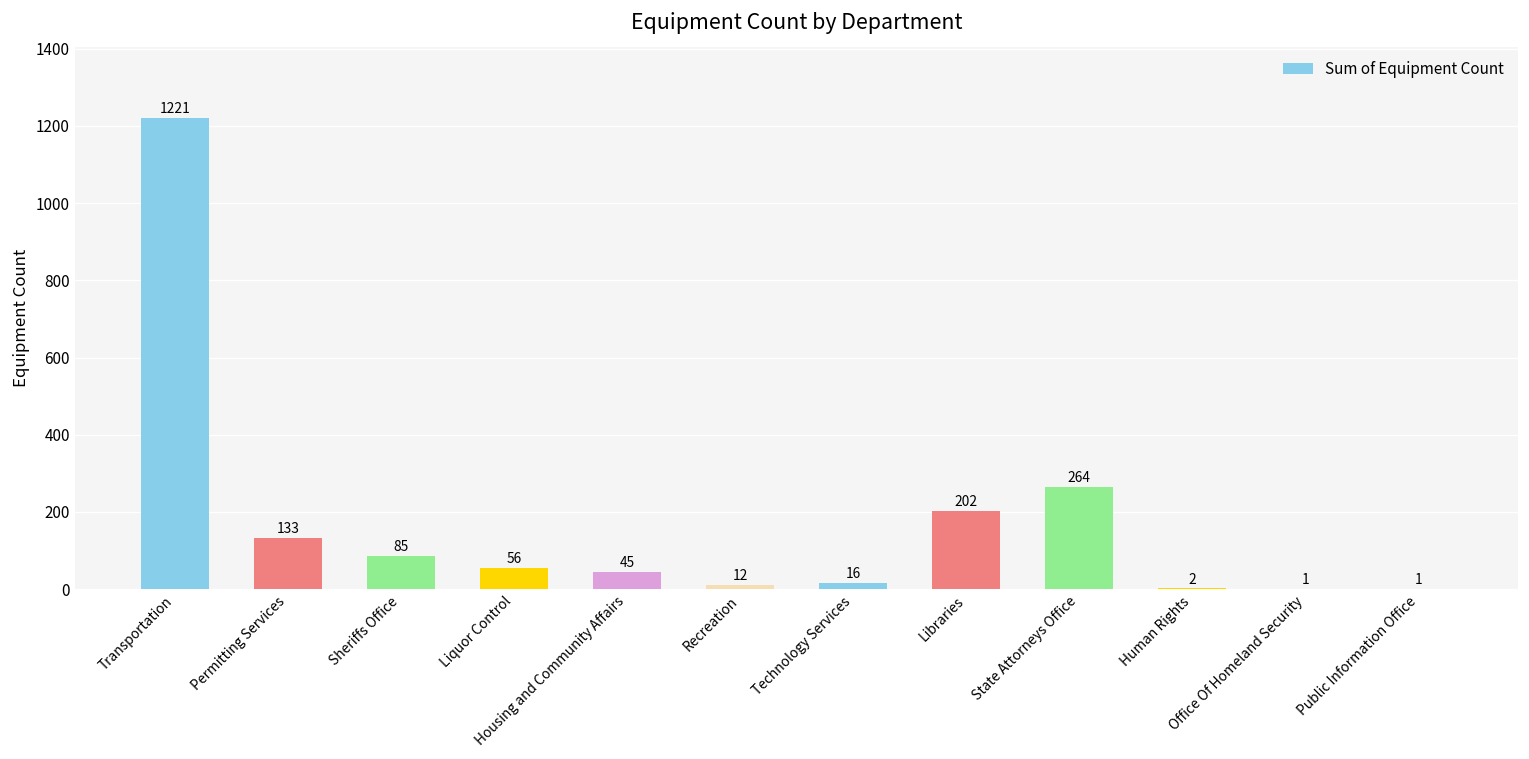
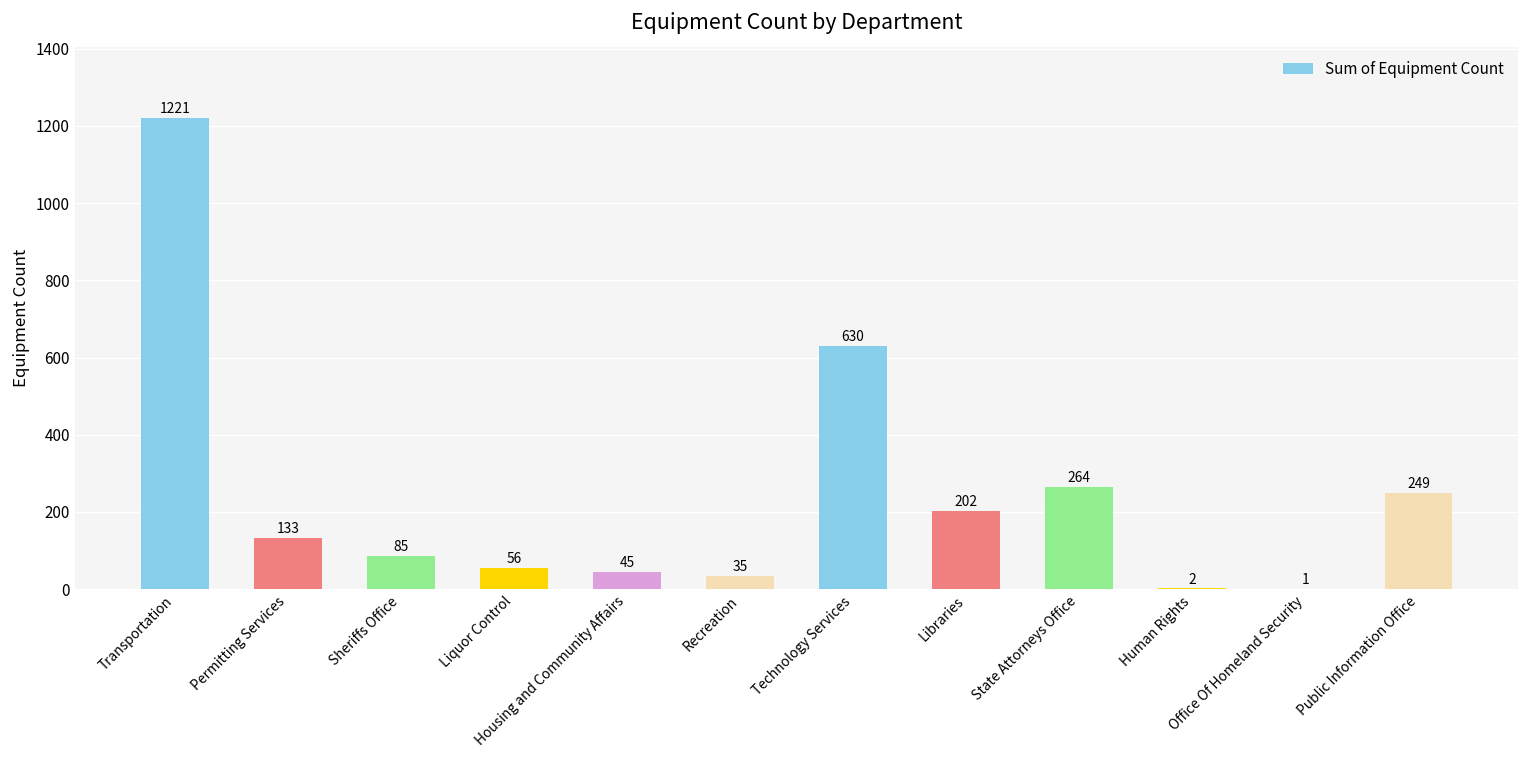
Recreation: 12 -> 35
Technology Services: 16 -> 630
Public Information Office: 1 -> 249
